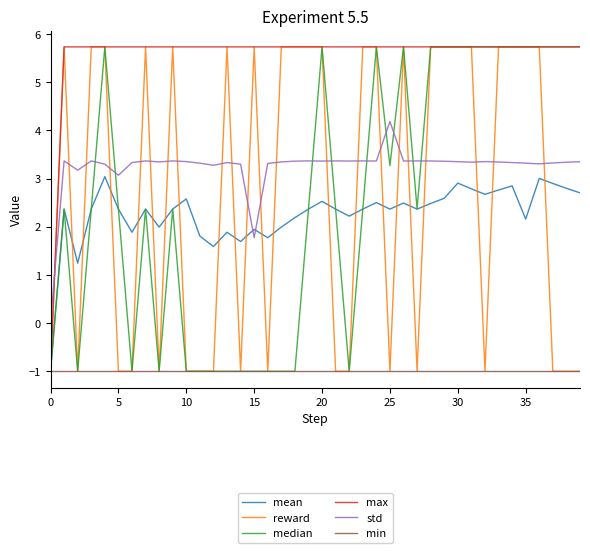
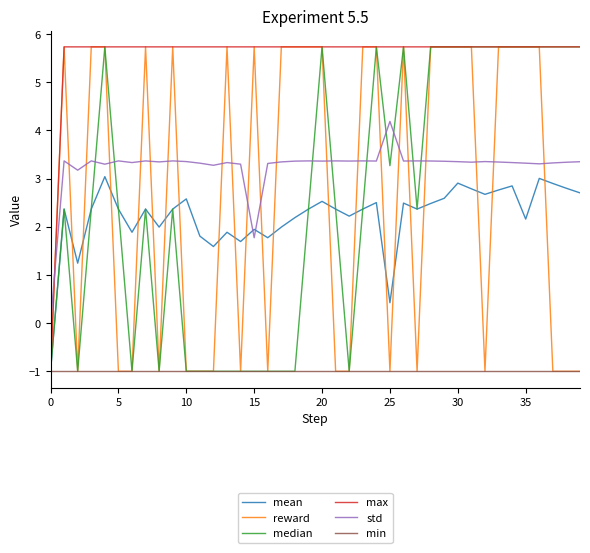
std, 5: 3.1 -> 3.4
mean, 25: 2.4 -> 0.4
